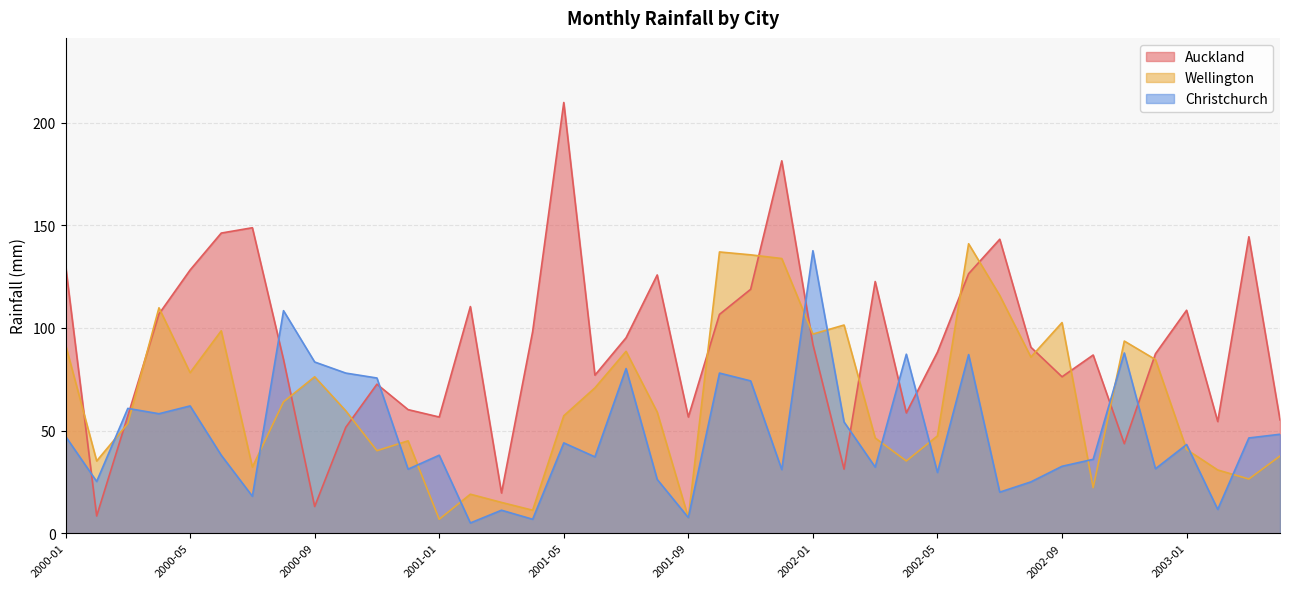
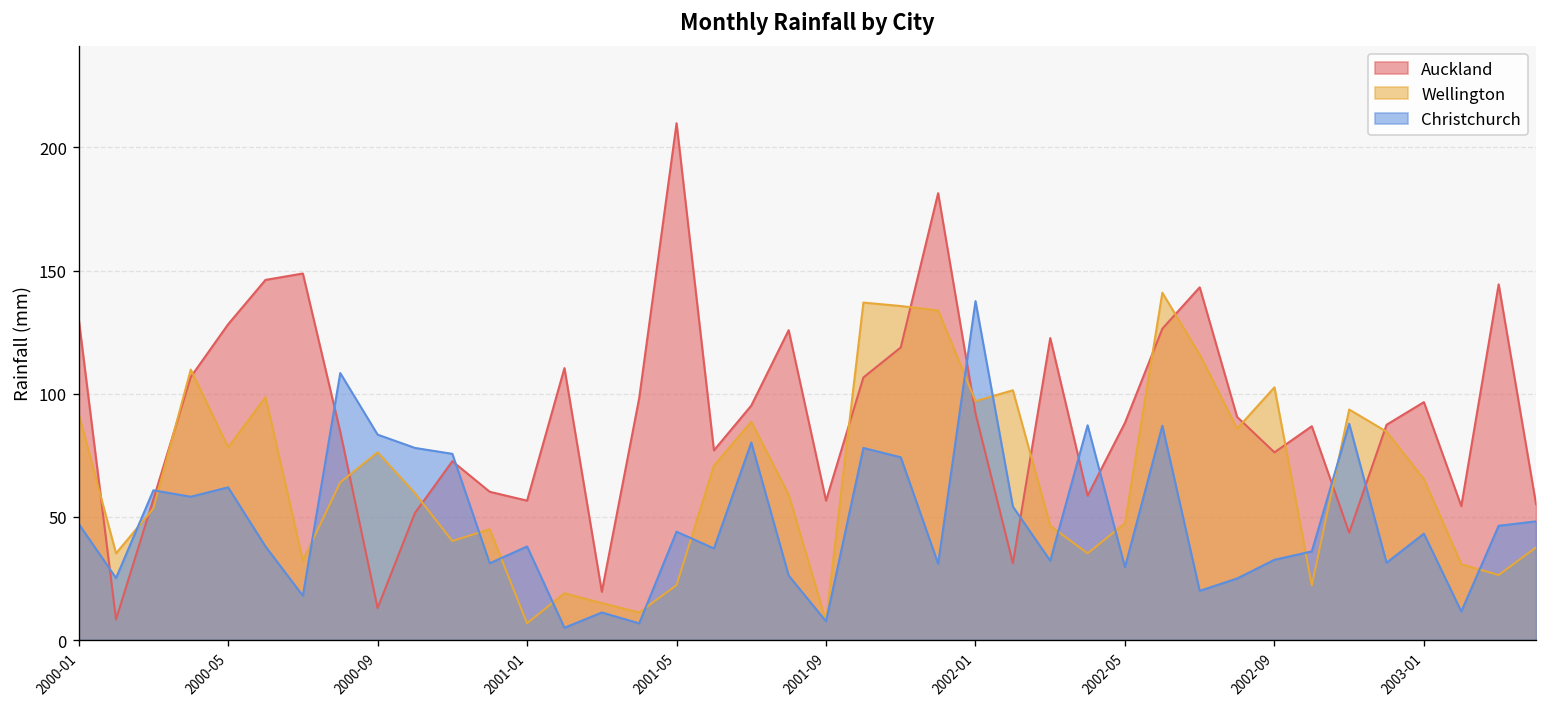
Wellington, 2001-05: 57 -> 22
Auckland, 2003-01: 109 -> 97
Wellington, 2003-01: 41 -> 65
